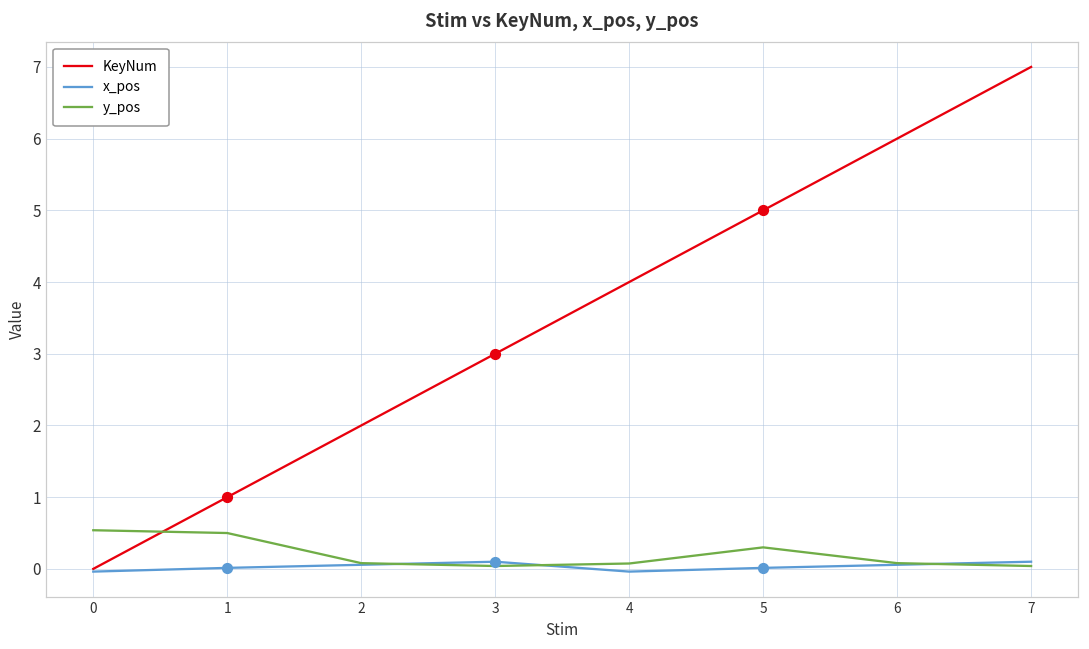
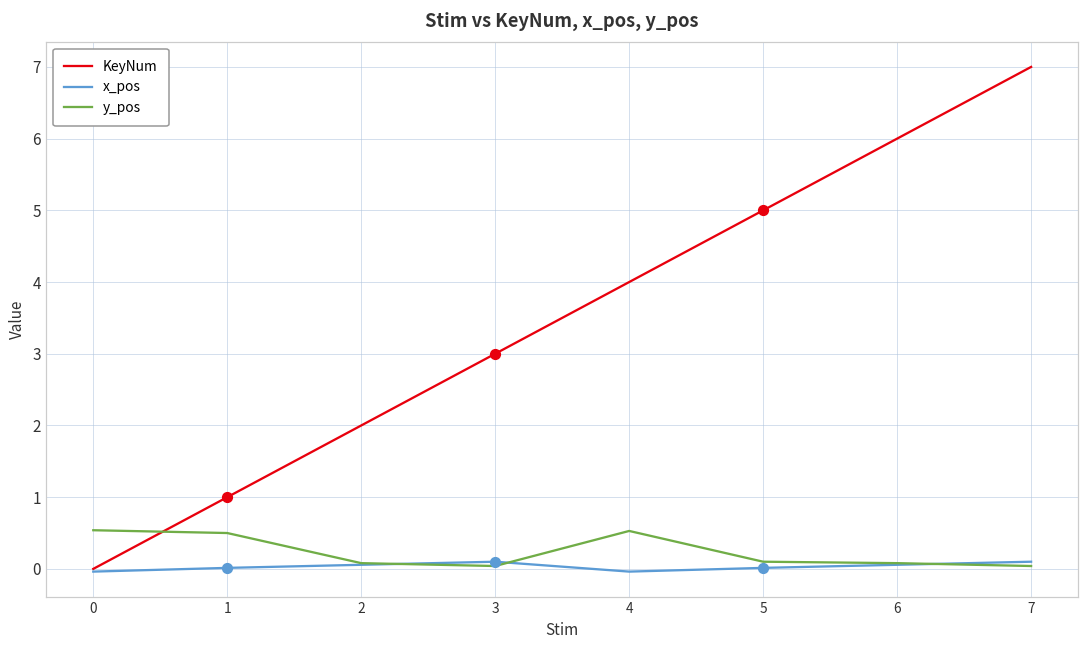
y_pos, 4: 0.1 -> 0.5
y_pos, 5: 0.3 -> 0.1
